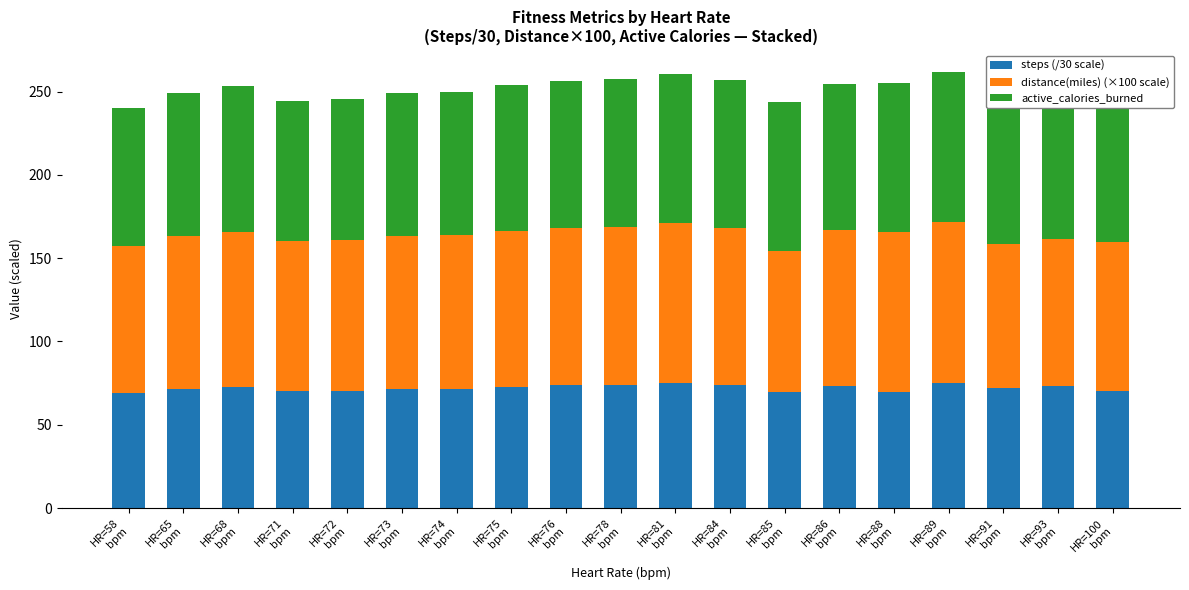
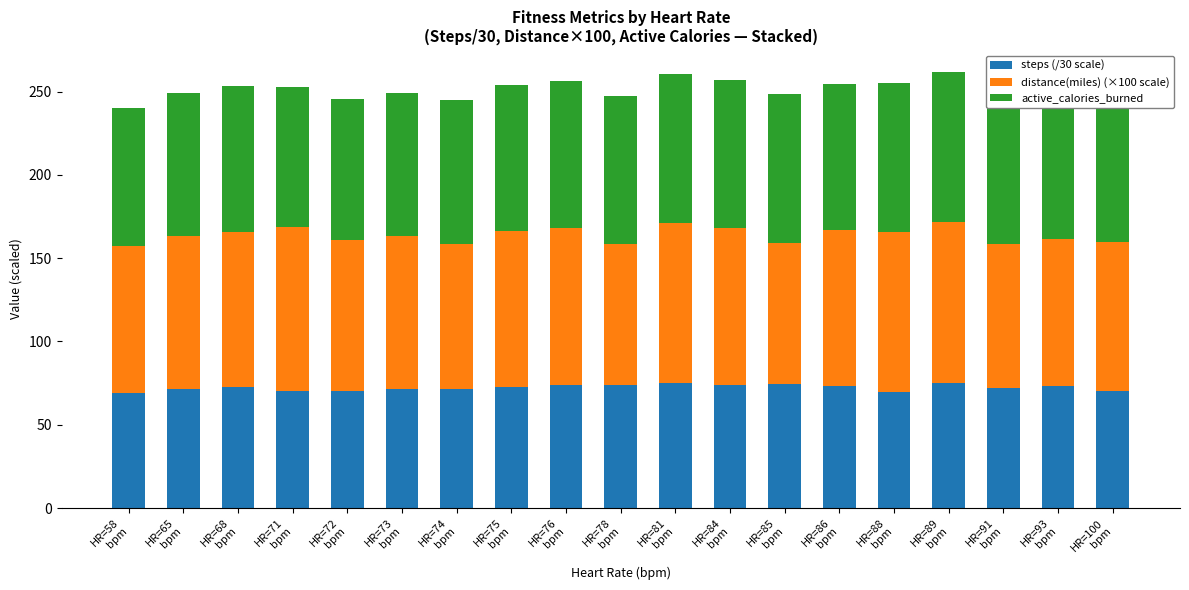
distance(miles) (×100 scale), HR=71 bpm: 90 -> 99
distance(miles) (×100 scale), HR=74 bpm: 92 -> 87
distance(miles) (×100 scale), HR=78 bpm: 95 -> 85
steps (/30 scale), HR=85 bpm: 70 -> 75
